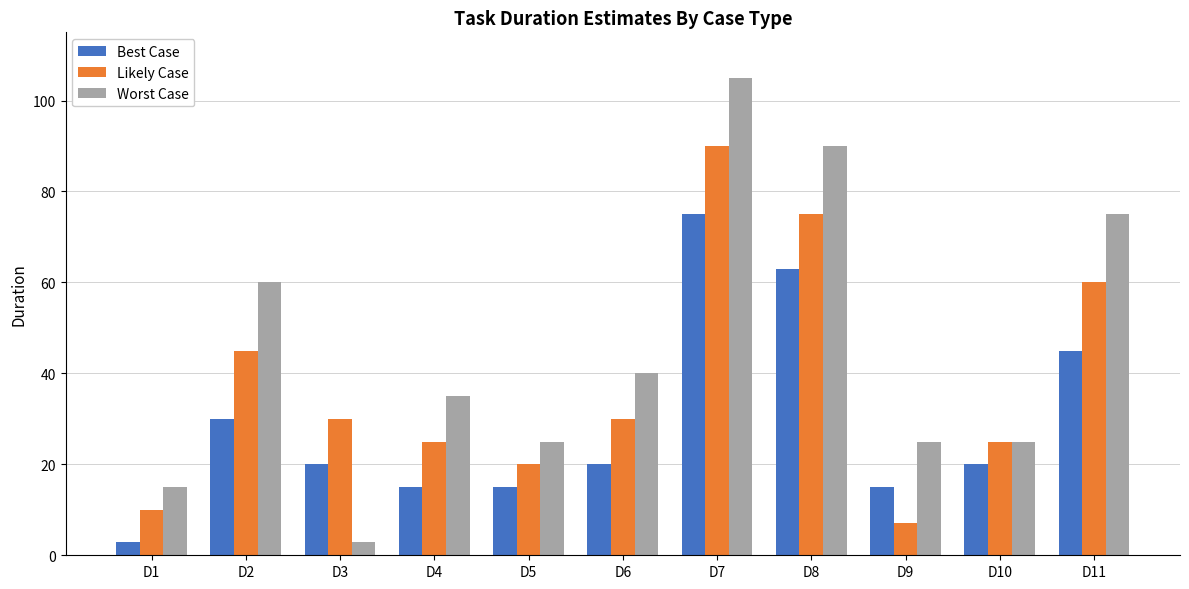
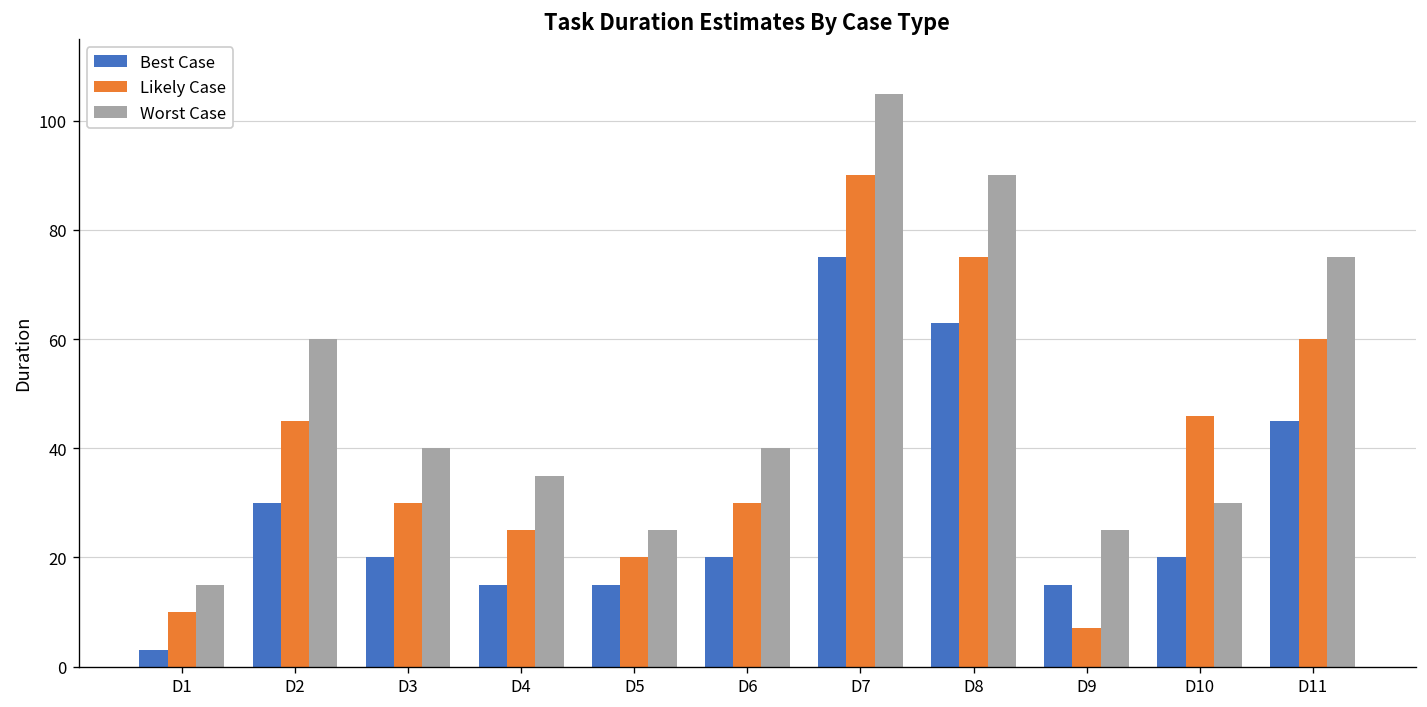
Worst Case, D3: 3 -> 40
Likely Case, D10: 25 -> 46
Worst Case, D10: 25 -> 30
